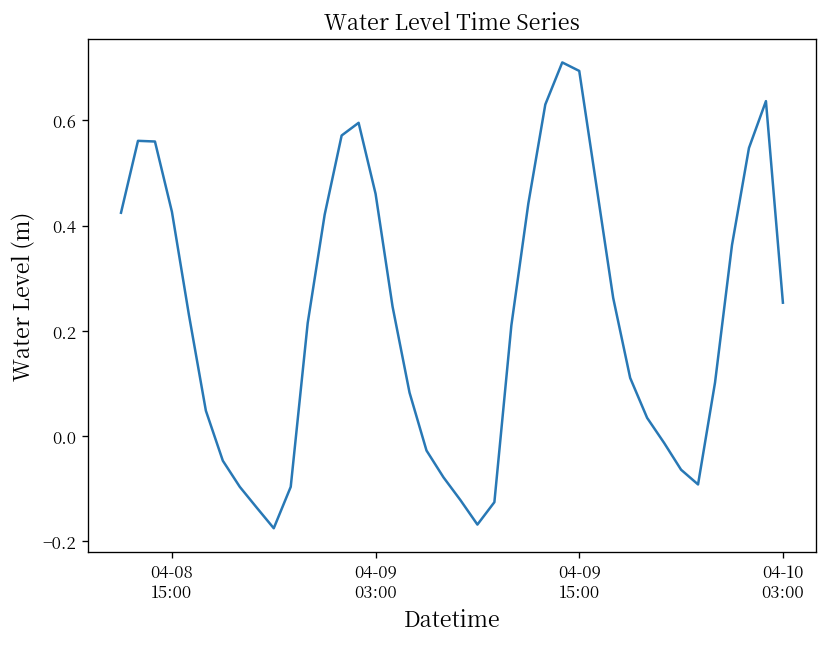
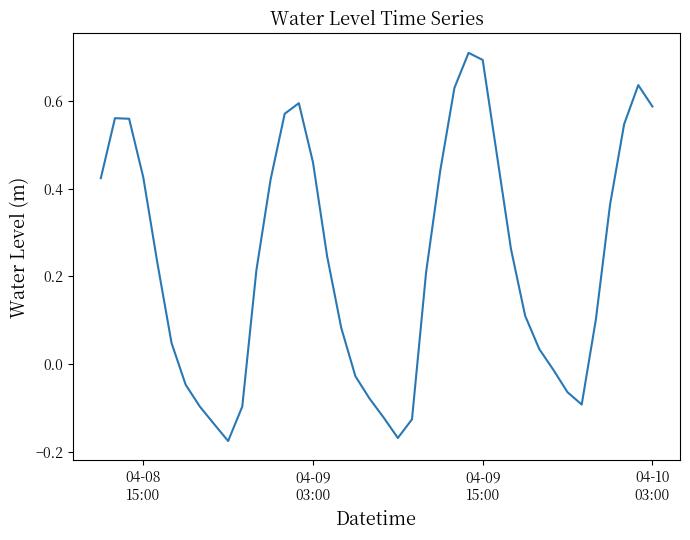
04-10 03:00: 0.25 -> 0.59
